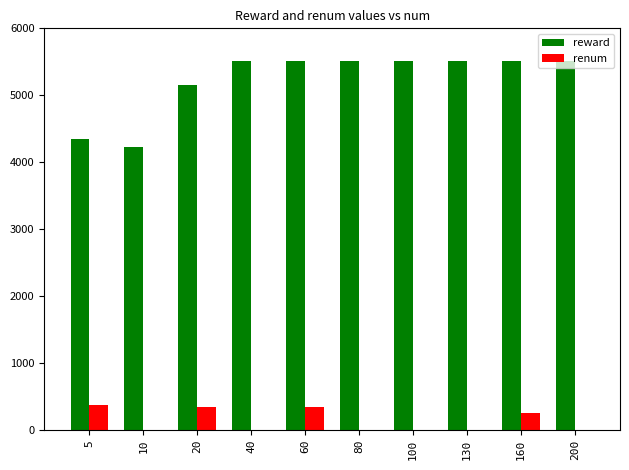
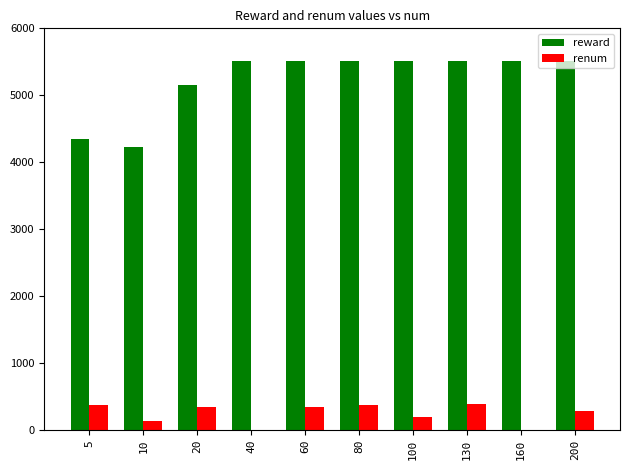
renum, 10: 0 -> 100
renum, 80: 0 -> 400
renum, 100: 0 -> 200
renum, 130: 0 -> 400
renum, 160: 300 -> 0
renum, 200: 0 -> 300
